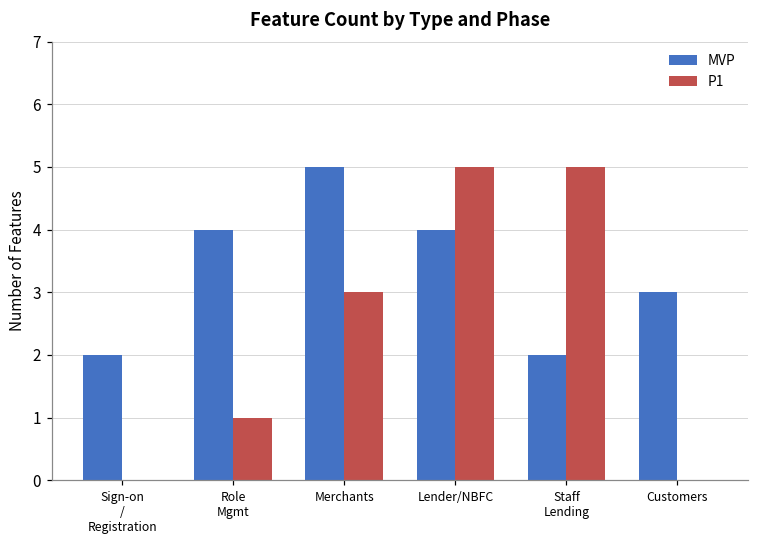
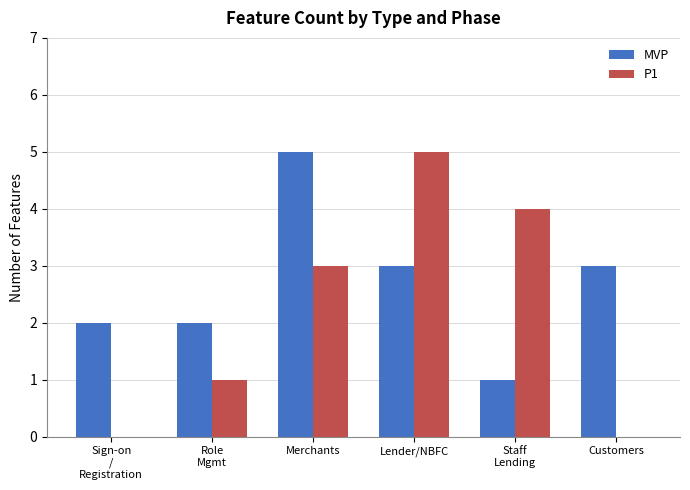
MVP, Role Mgmt: 4 -> 2
MVP, Lender/NBFC: 4 -> 3
MVP, Staff Lending: 2 -> 1
P1, Staff Lending: 5 -> 4
